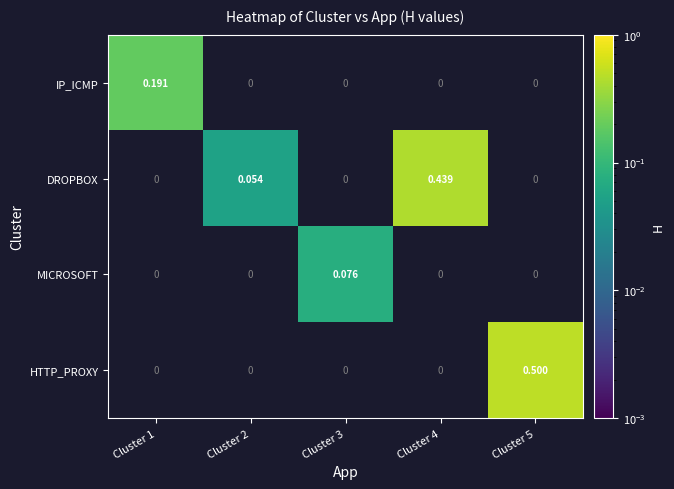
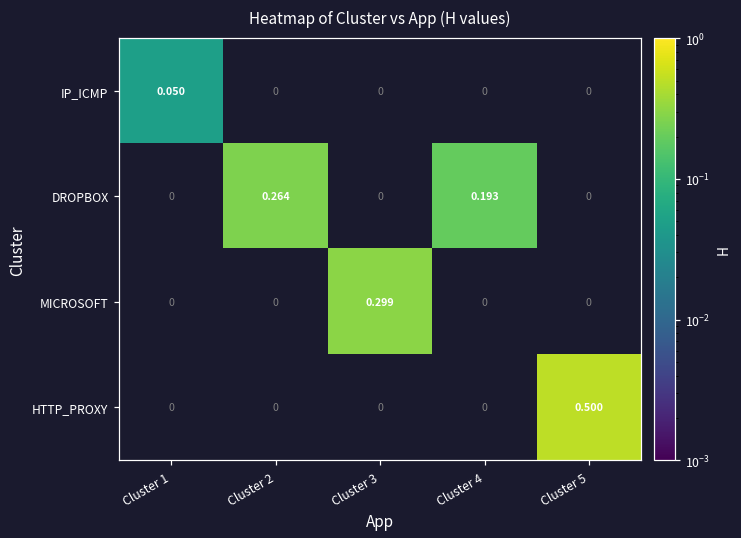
IP_ICMP, Cluster 1: 0.191 -> 0.050
DROPBOX, Cluster 2: 0.054 -> 0.264
DROPBOX, Cluster 4: 0.439 -> 0.193
MICROSOFT, Cluster 3: 0.076 -> 0.299
